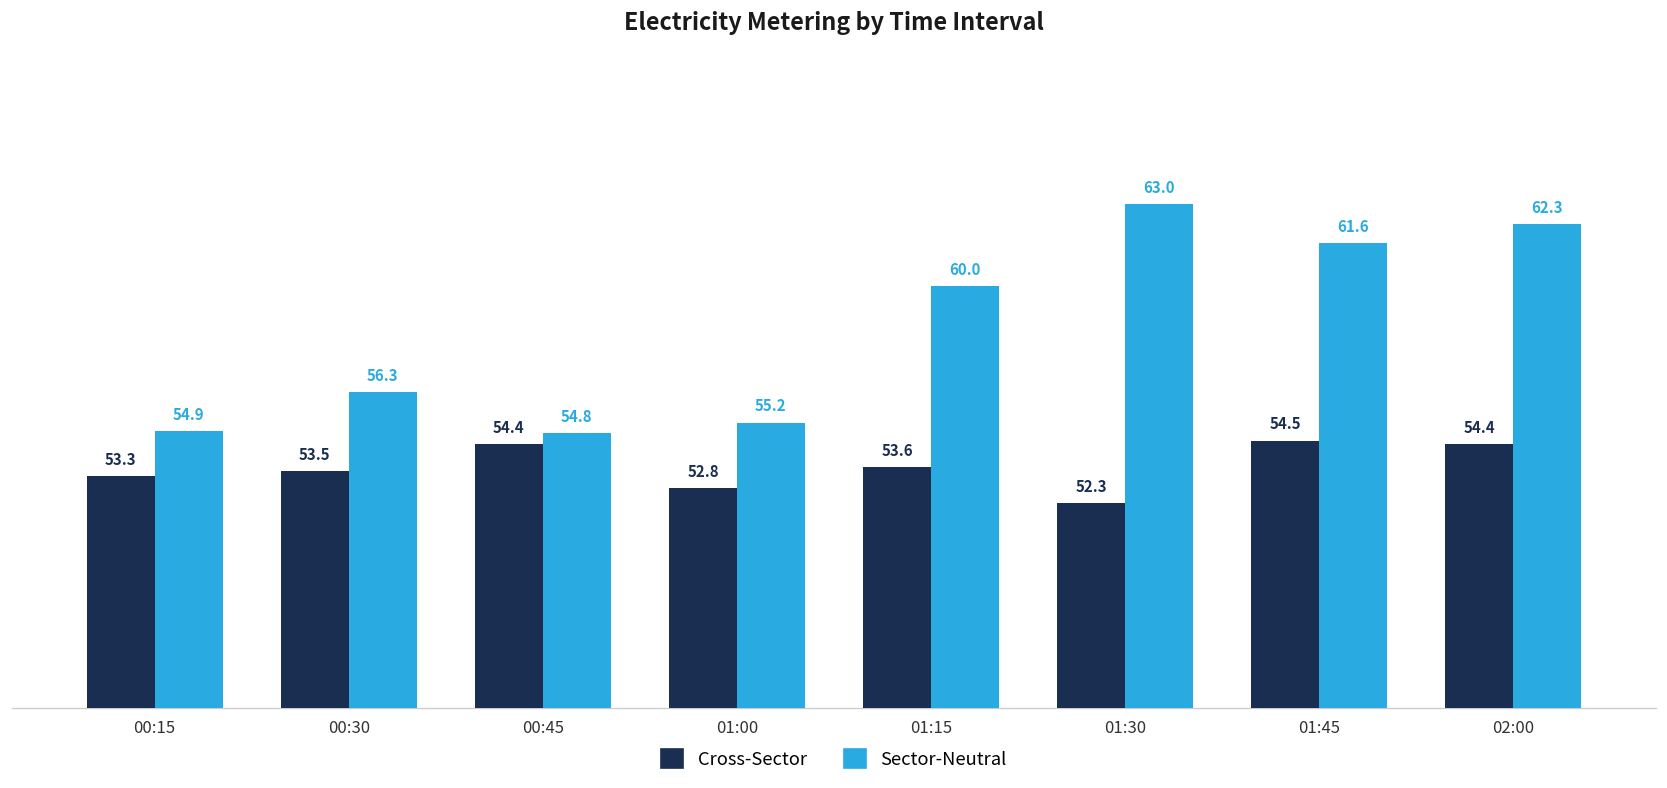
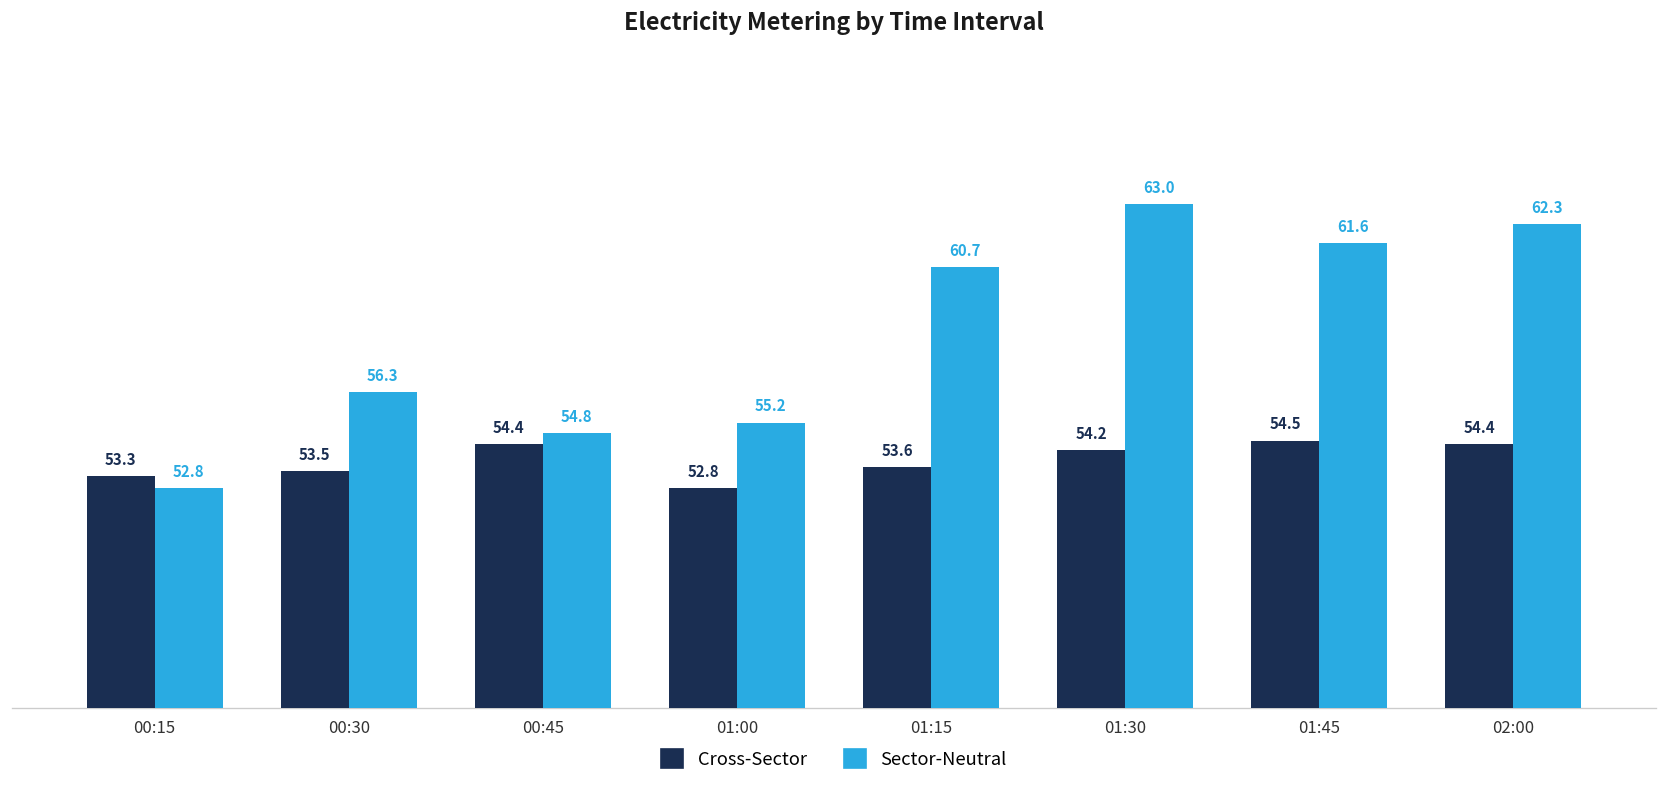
Sector-Neutral, 00:15: 54.9 -> 52.8
Sector-Neutral, 01:15: 60.0 -> 60.7
Cross-Sector, 01:30: 52.3 -> 54.2
